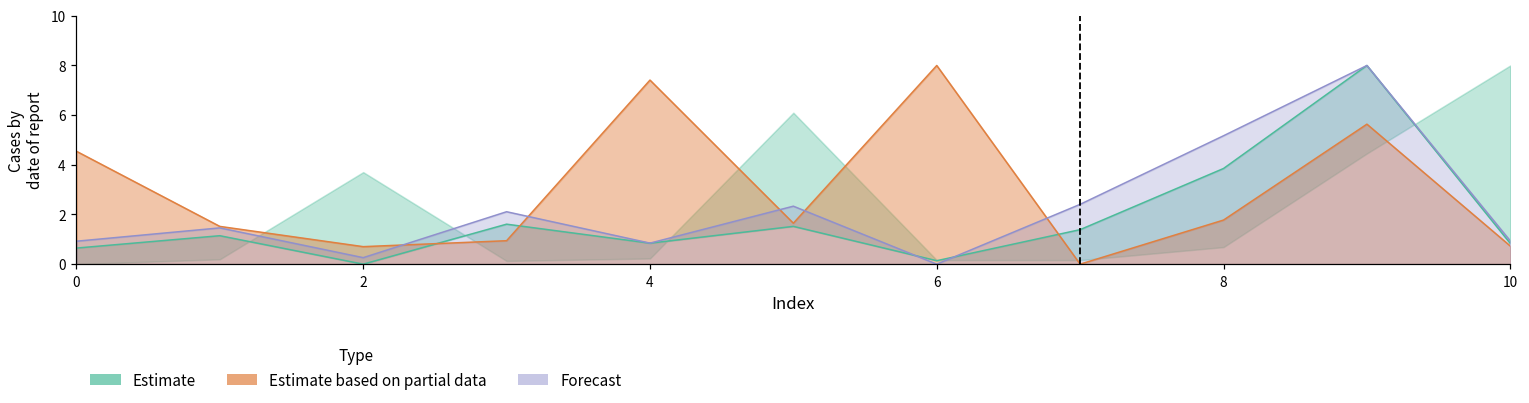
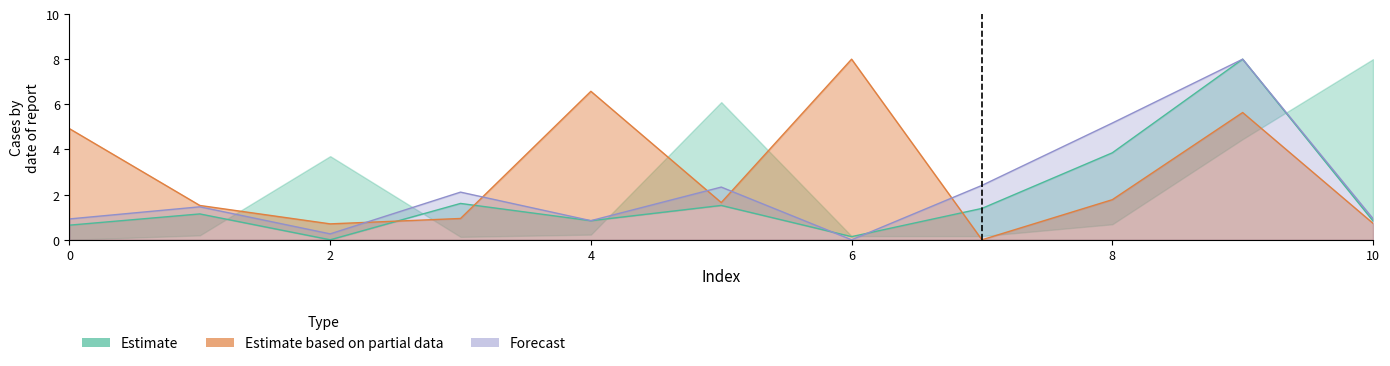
Estimate based on partial data, 0: 4.5 -> 4.9
Estimate based on partial data, 4: 7.4 -> 6.6
